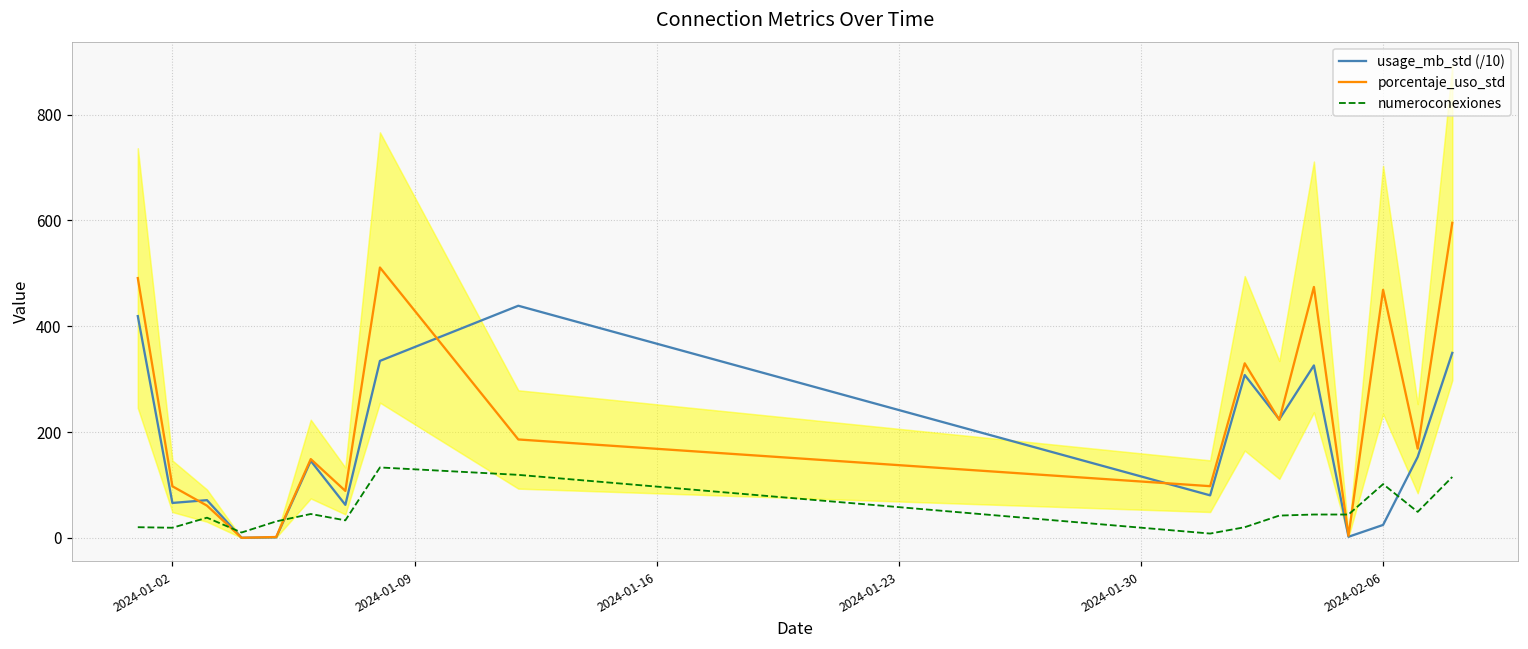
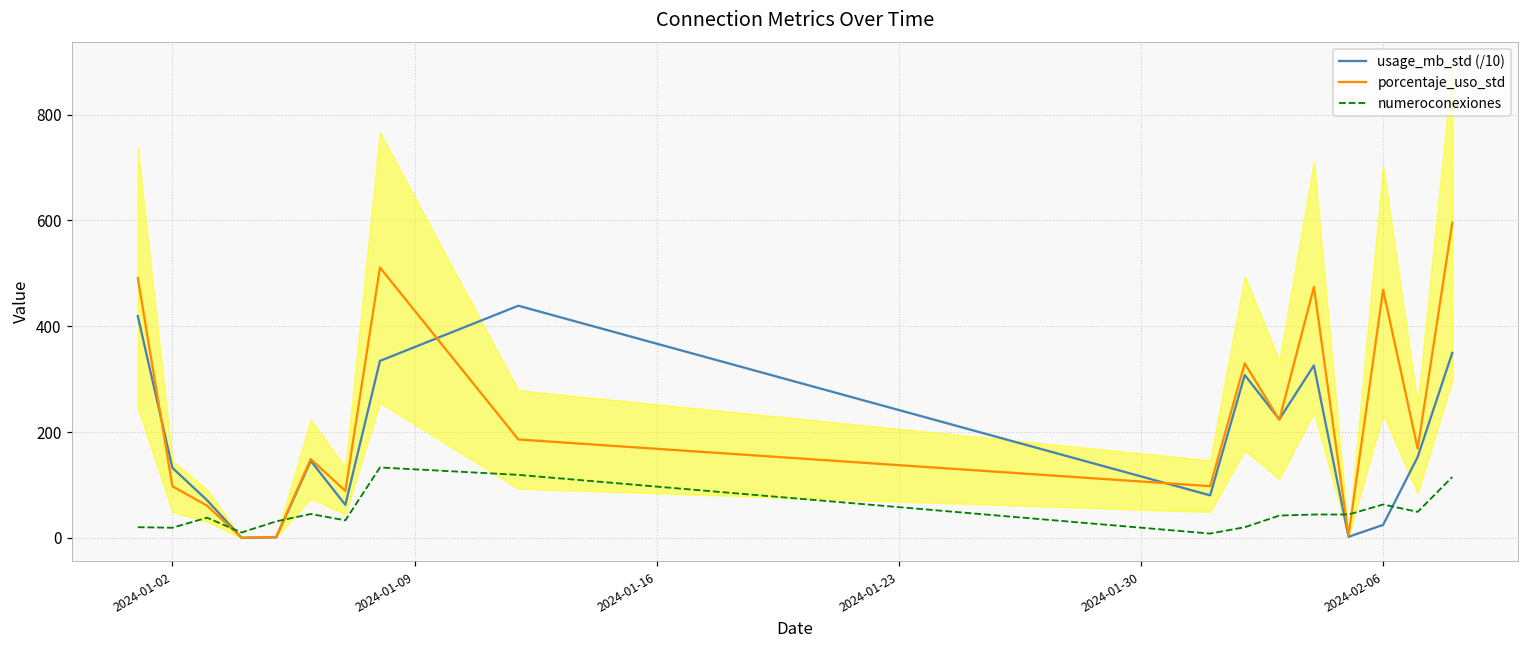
usage_mb_std (/10), 2024-01-02: 70 -> 130
numeroconexiones, 2024-02-06: 100 -> 60
